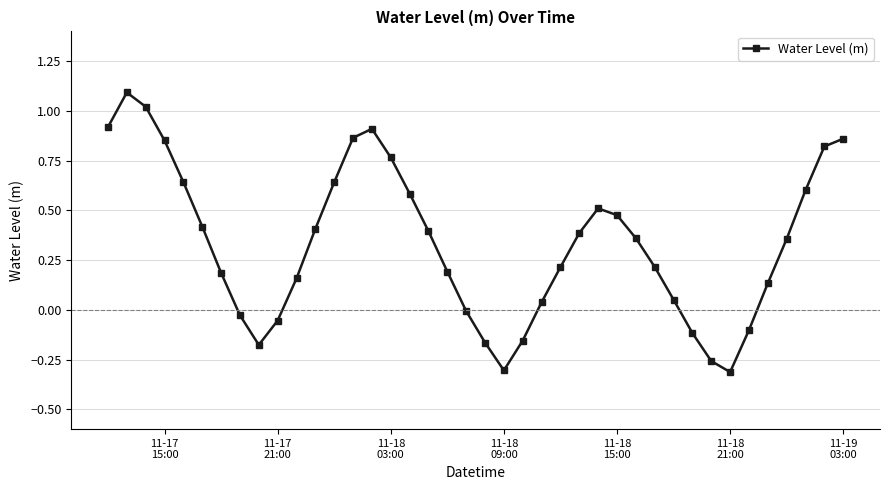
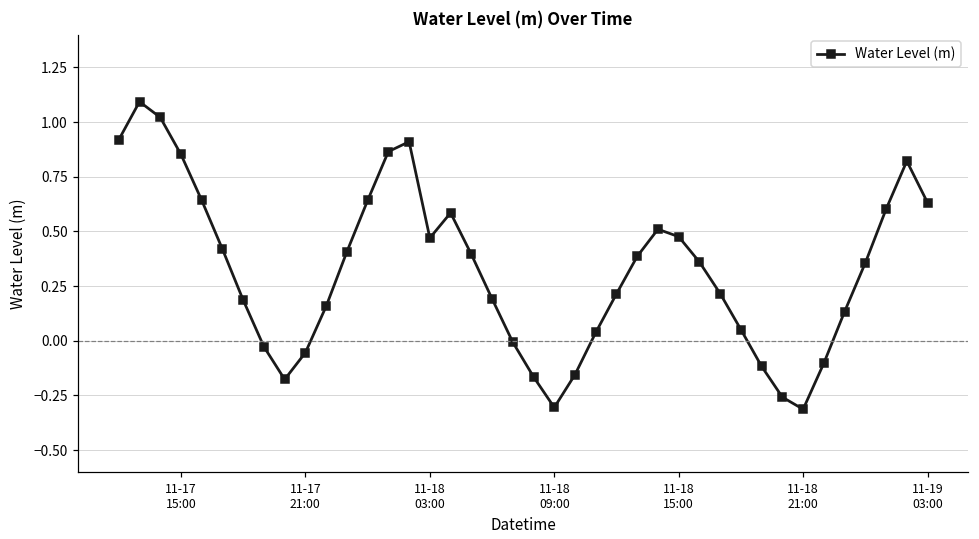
11-18 03:00: 0.77 -> 0.47
11-19 03:00: 0.86 -> 0.63
